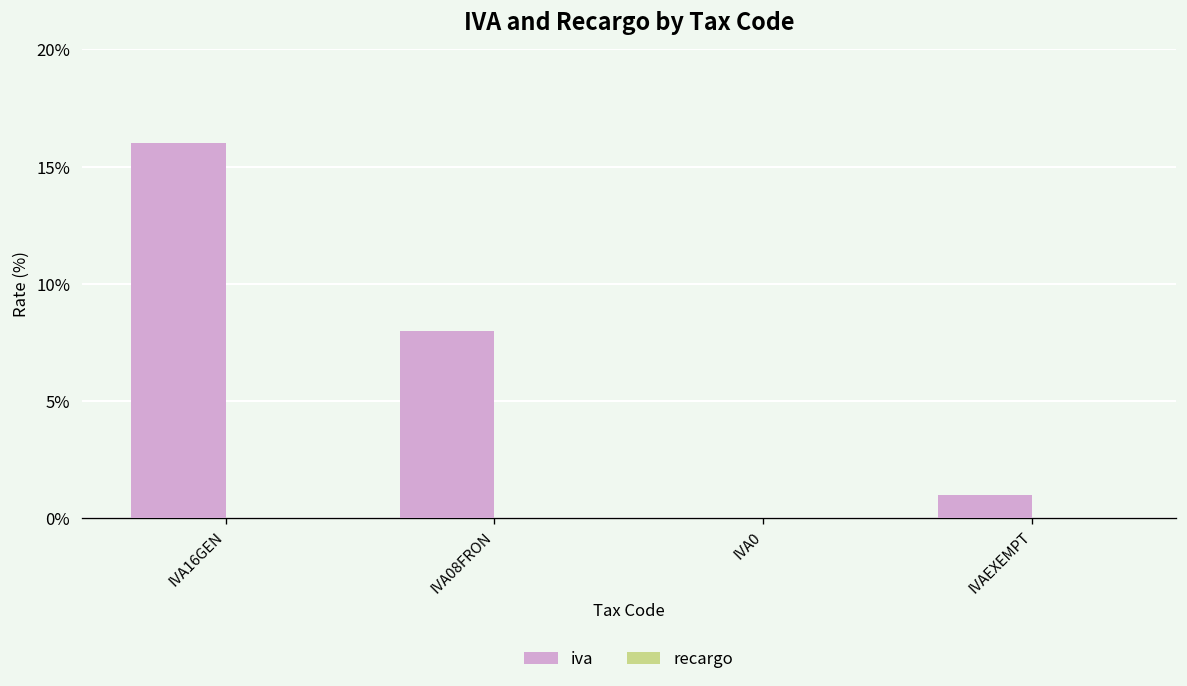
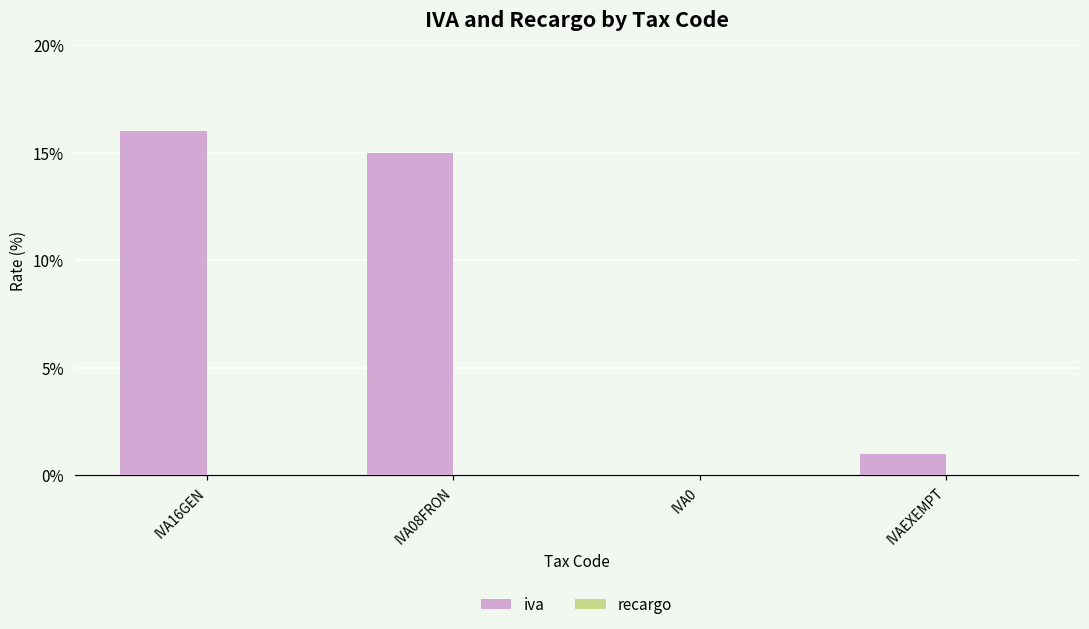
iva, IVA08FRON: 8% -> 15%
